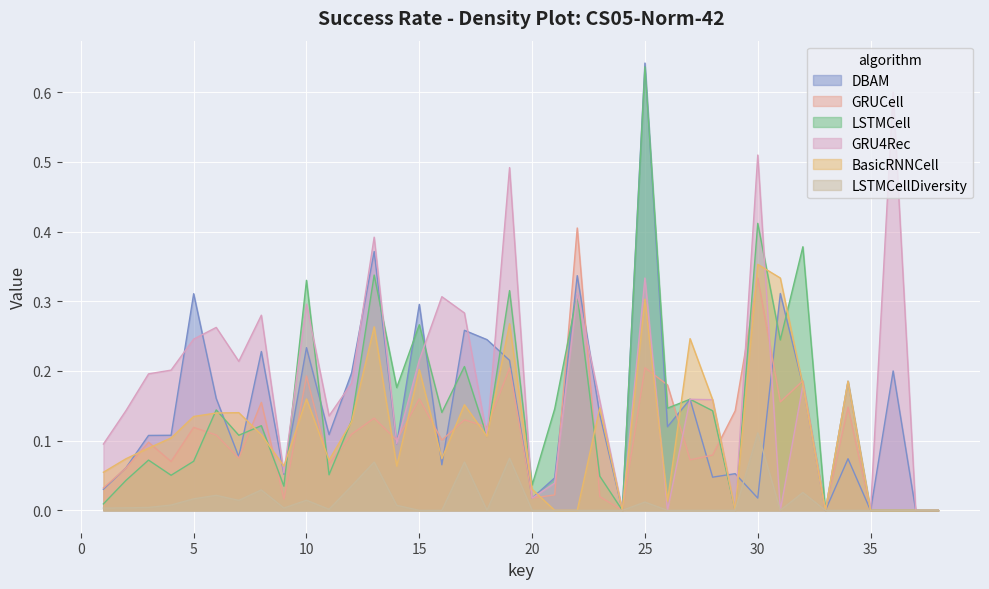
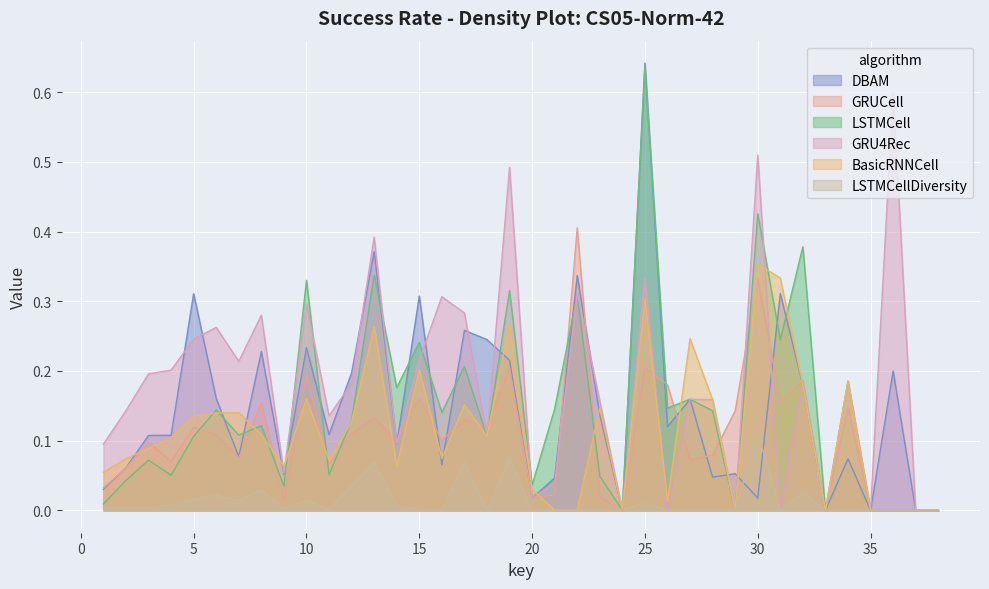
LSTMCell, 5: 0.07 -> 0.11
DBAM, 15: 0.30 -> 0.31
LSTMCell, 15: 0.27 -> 0.24
LSTMCell, 30: 0.41 -> 0.43
